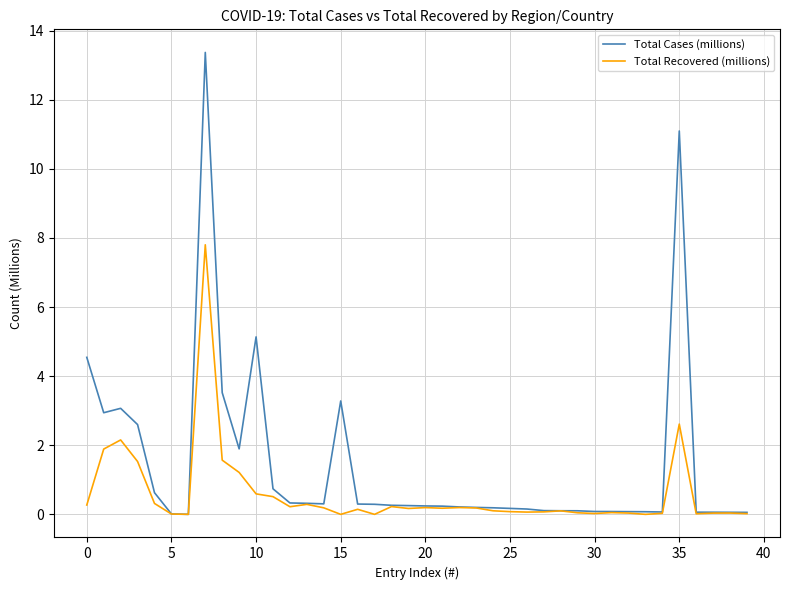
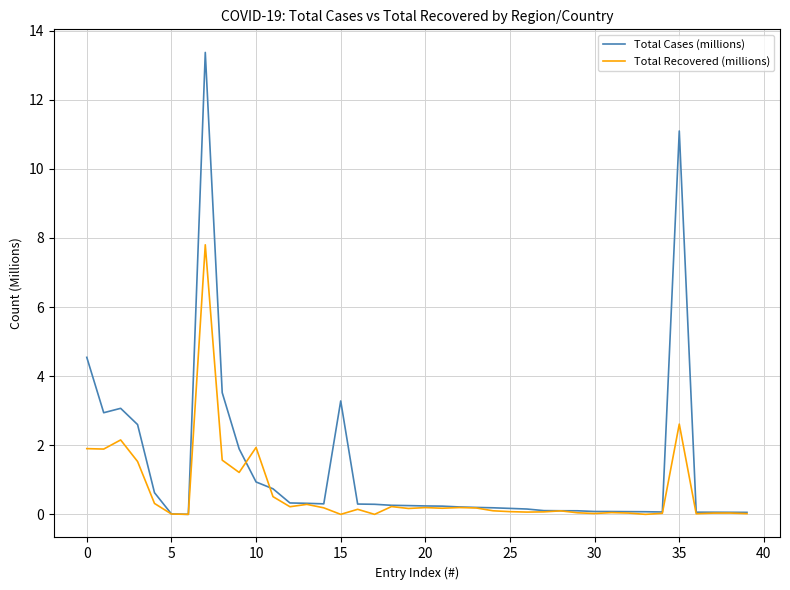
Total Recovered (millions), 0: 0.3 -> 1.9
Total Cases (millions), 10: 5.1 -> 0.9
Total Recovered (millions), 10: 0.6 -> 1.9
